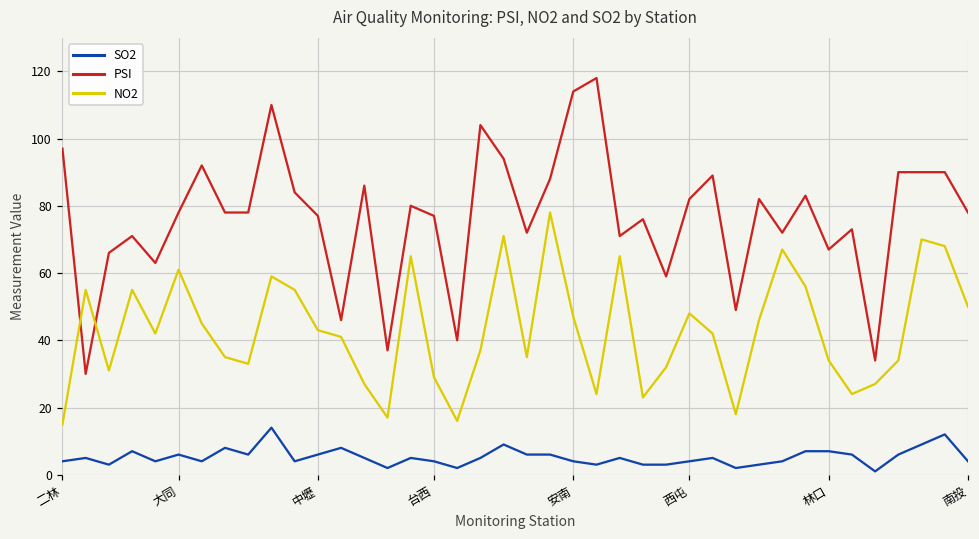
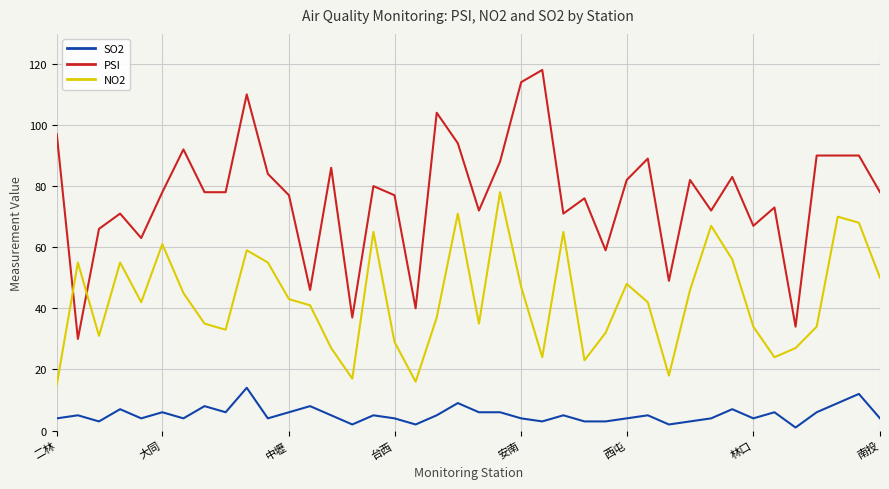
SO2, 林口: 7 -> 4
